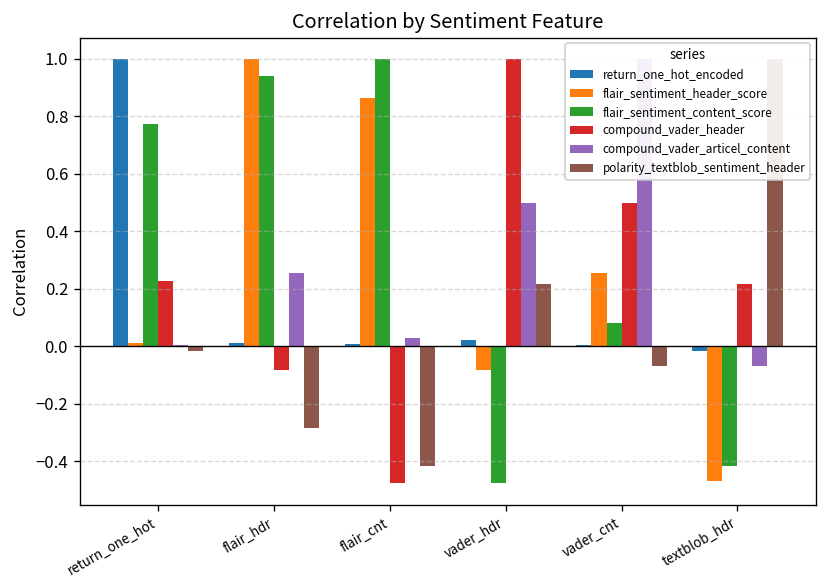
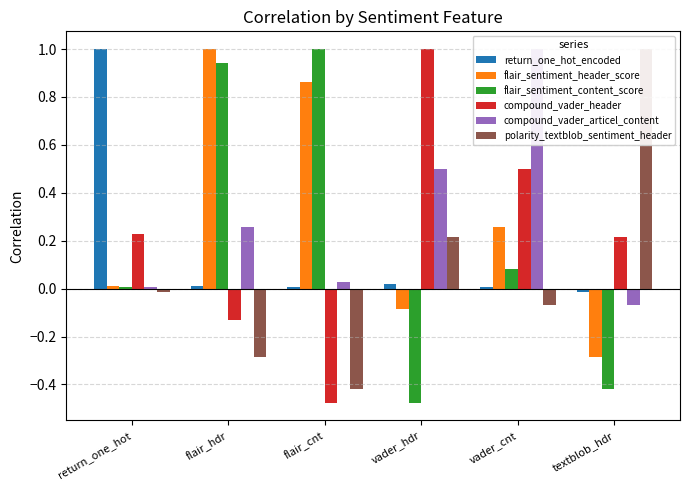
flair_sentiment_content_score, return_one_hot: 0.77 -> 0.01
compound_vader_header, flair_hdr: -0.08 -> -0.13
flair_sentiment_header_score, textblob_hdr: -0.47 -> -0.28
